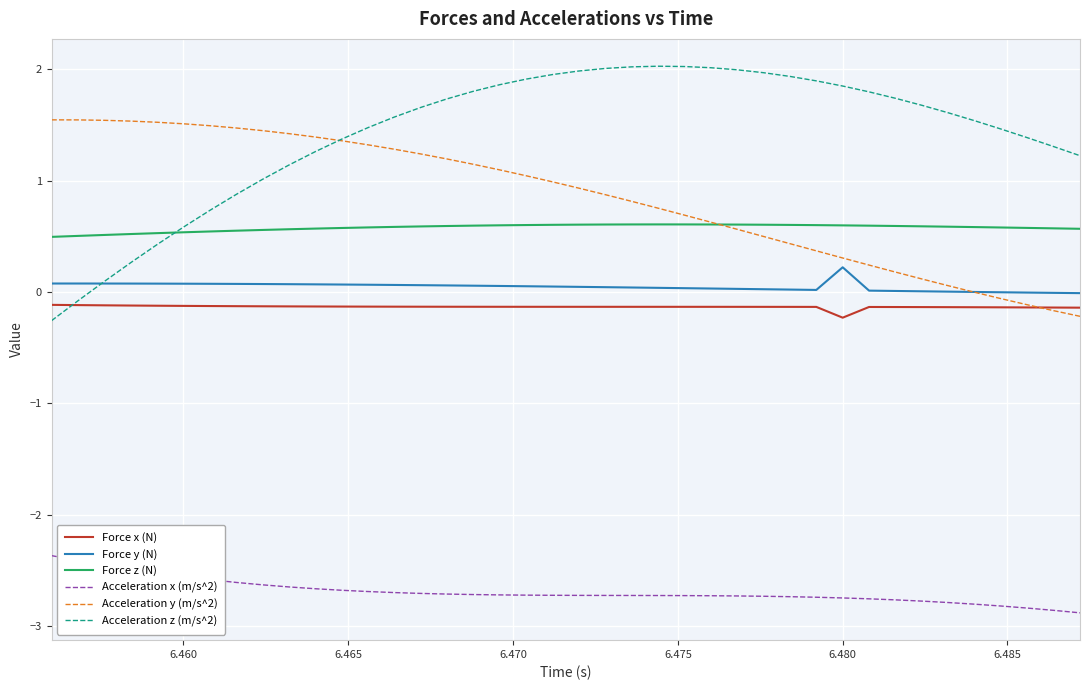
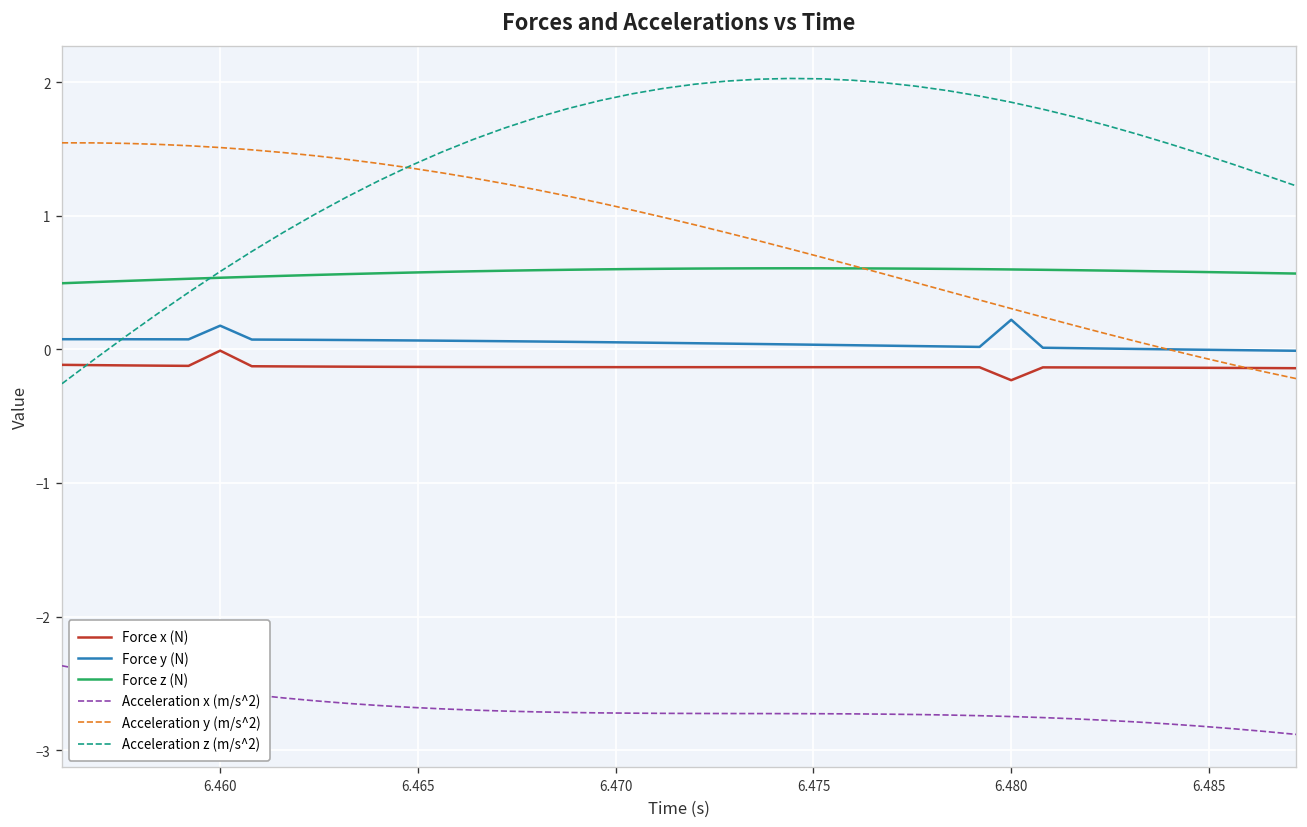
Force x (N), 6.460: -0.13 -> -0.01
Force y (N), 6.460: 0.07 -> 0.18
